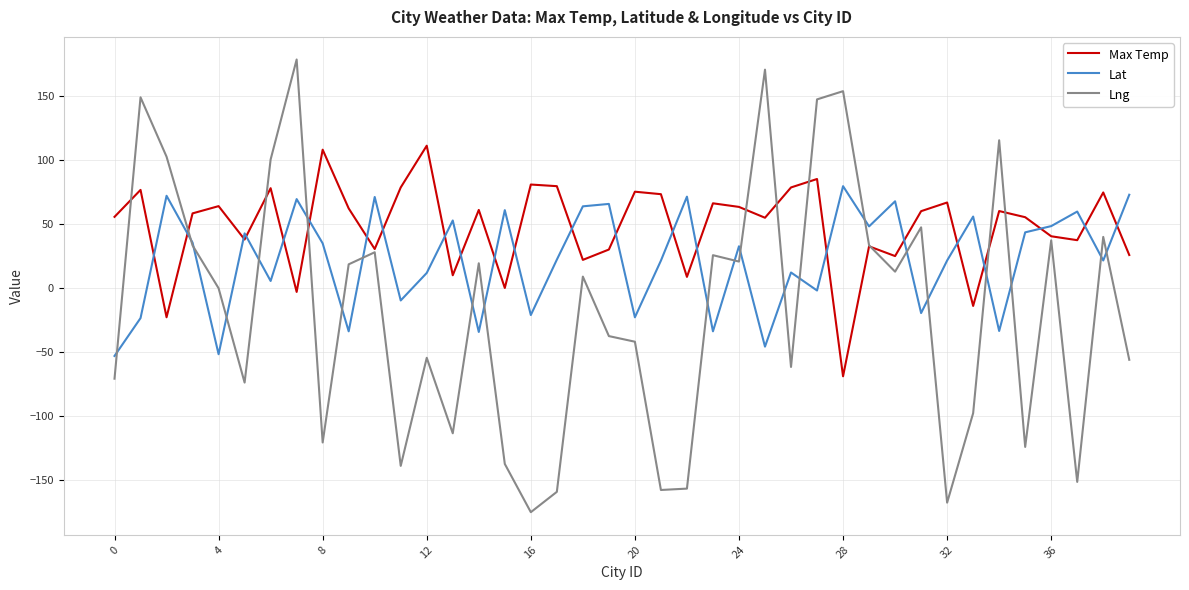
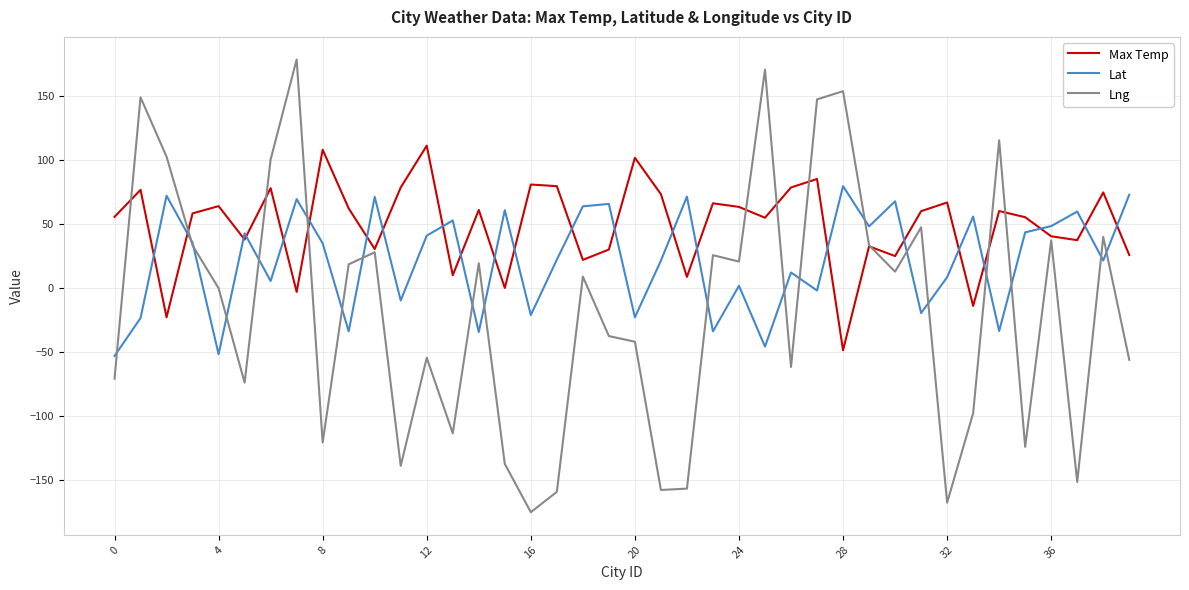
Lat, 12: 12 -> 41
Max Temp, 20: 75 -> 102
Lat, 24: 33 -> 2
Max Temp, 28: -69 -> -49
Lat, 32: 21 -> 8
